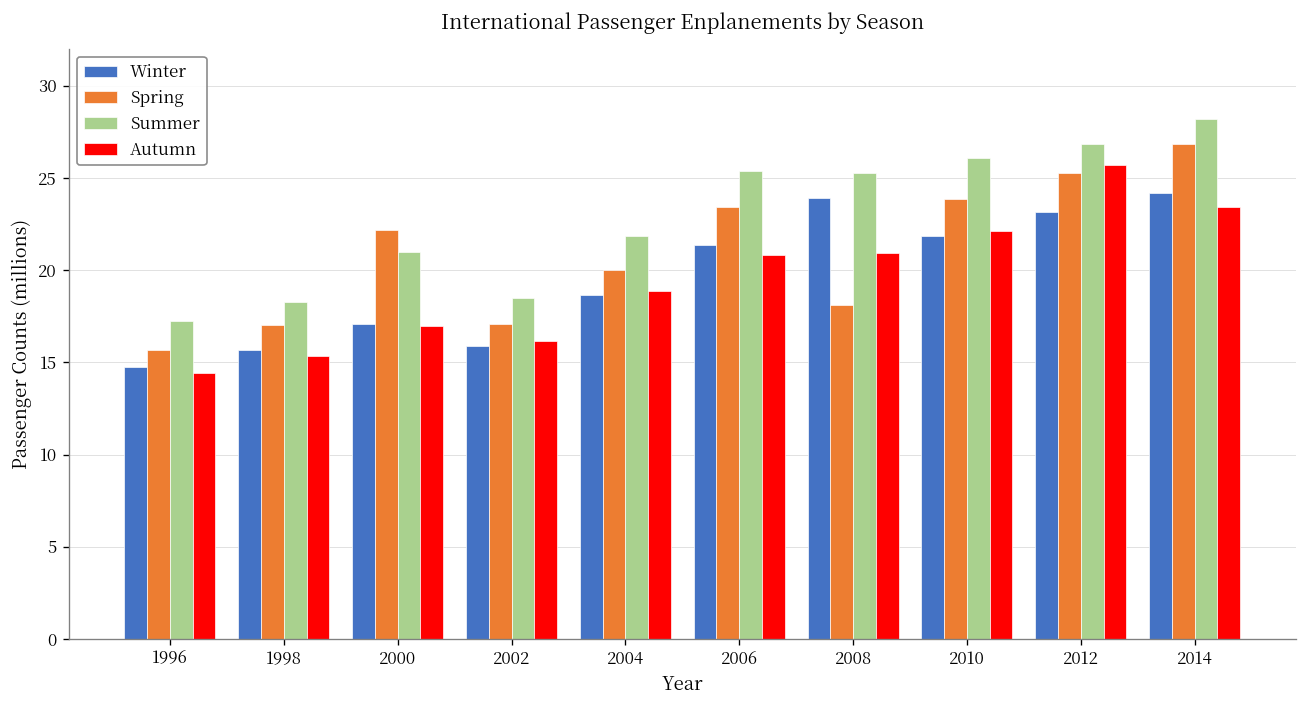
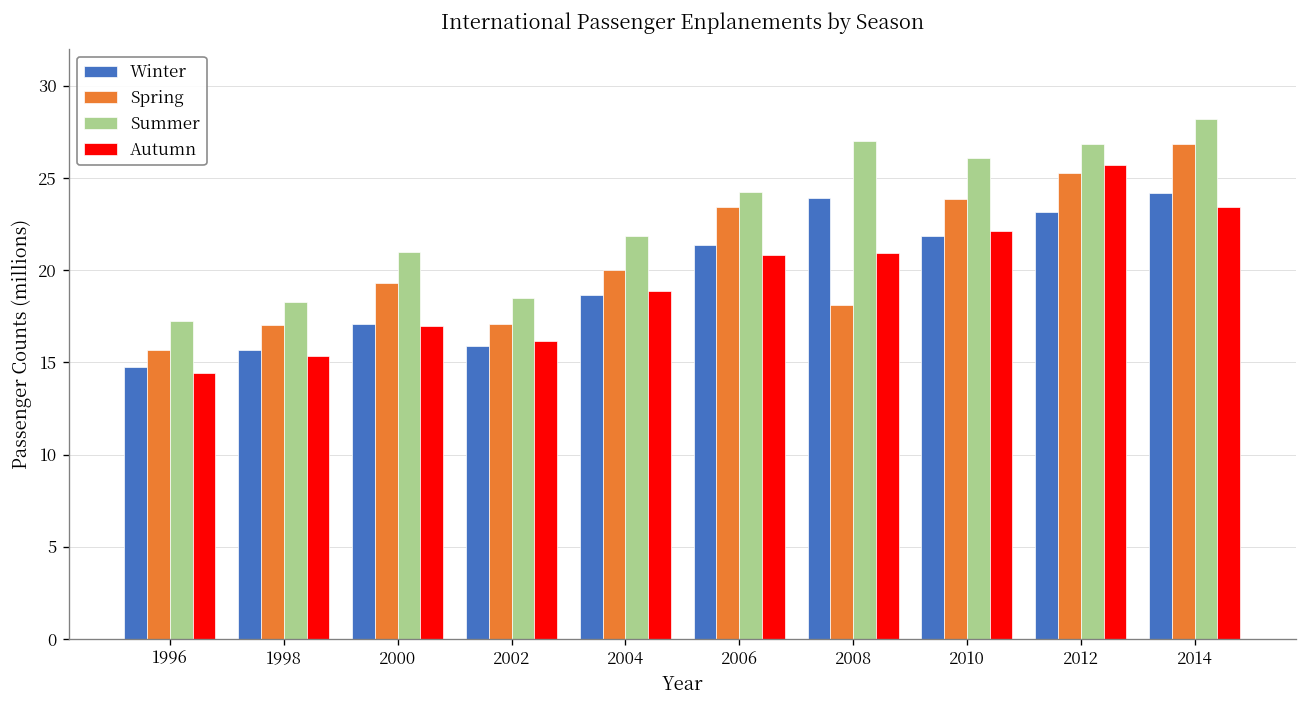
Spring, 2000: 22.2 -> 19.3
Summer, 2006: 25.4 -> 24.2
Summer, 2008: 25.3 -> 27.0
